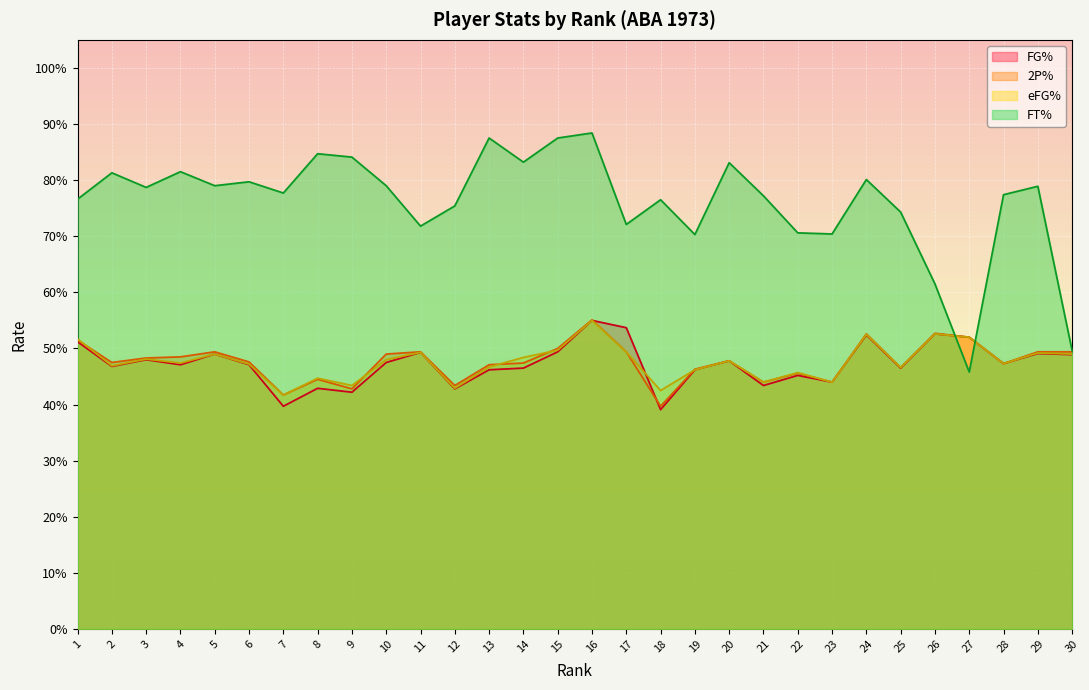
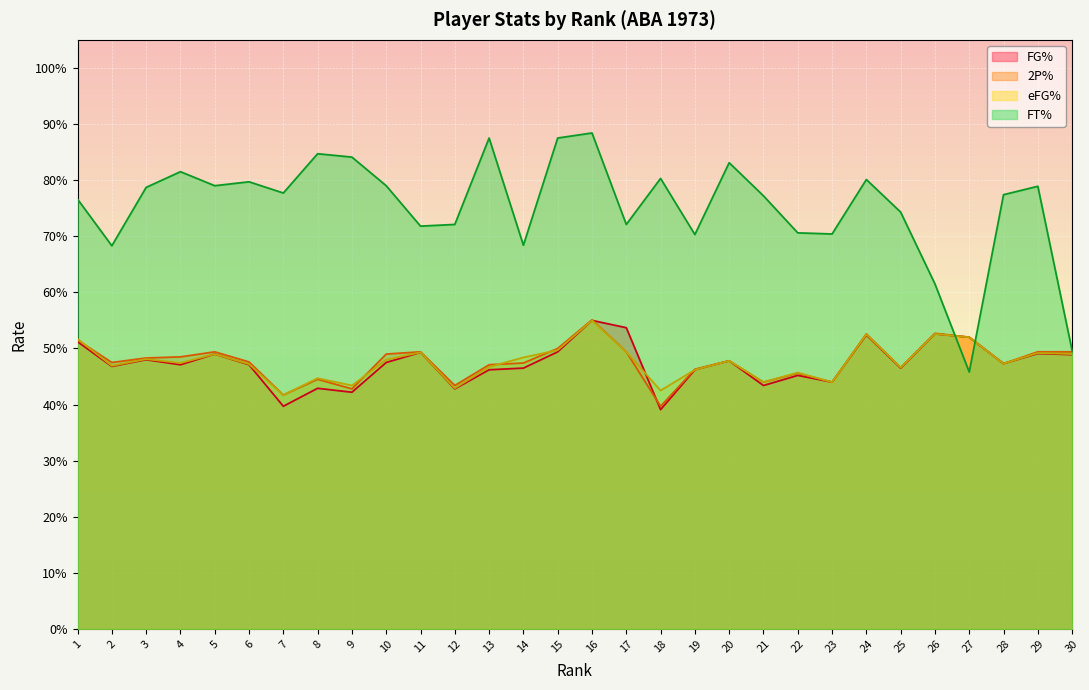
FT%, 2: 81% -> 68%
FT%, 12: 75% -> 72%
FT%, 14: 83% -> 68%
FT%, 18: 77% -> 80%
